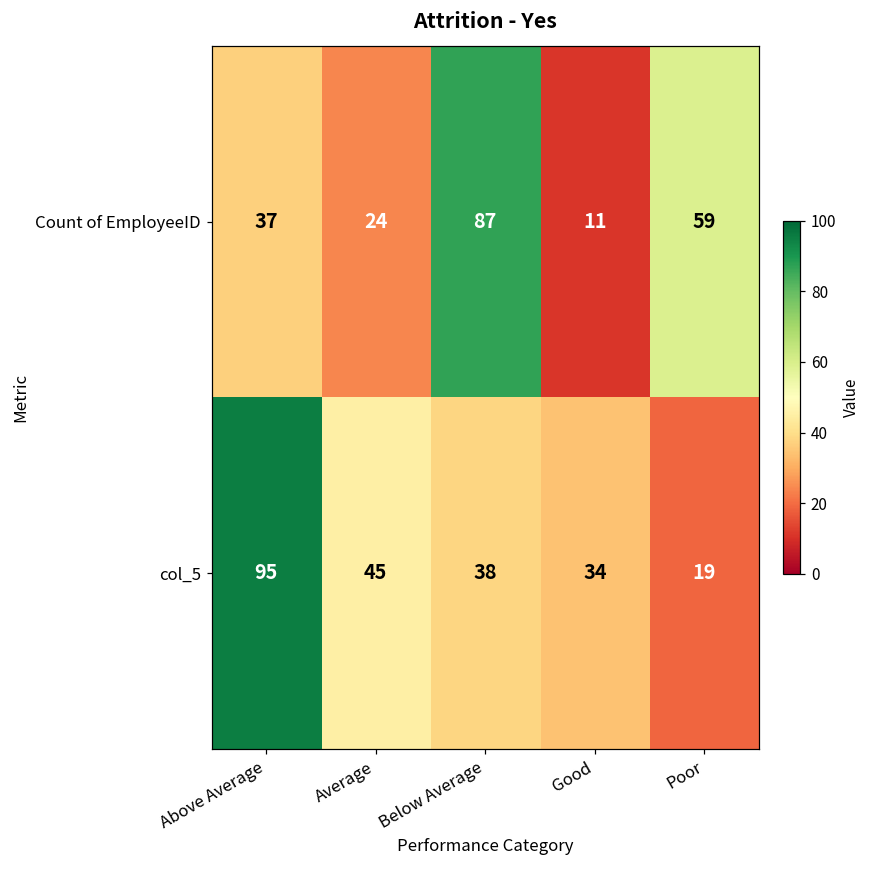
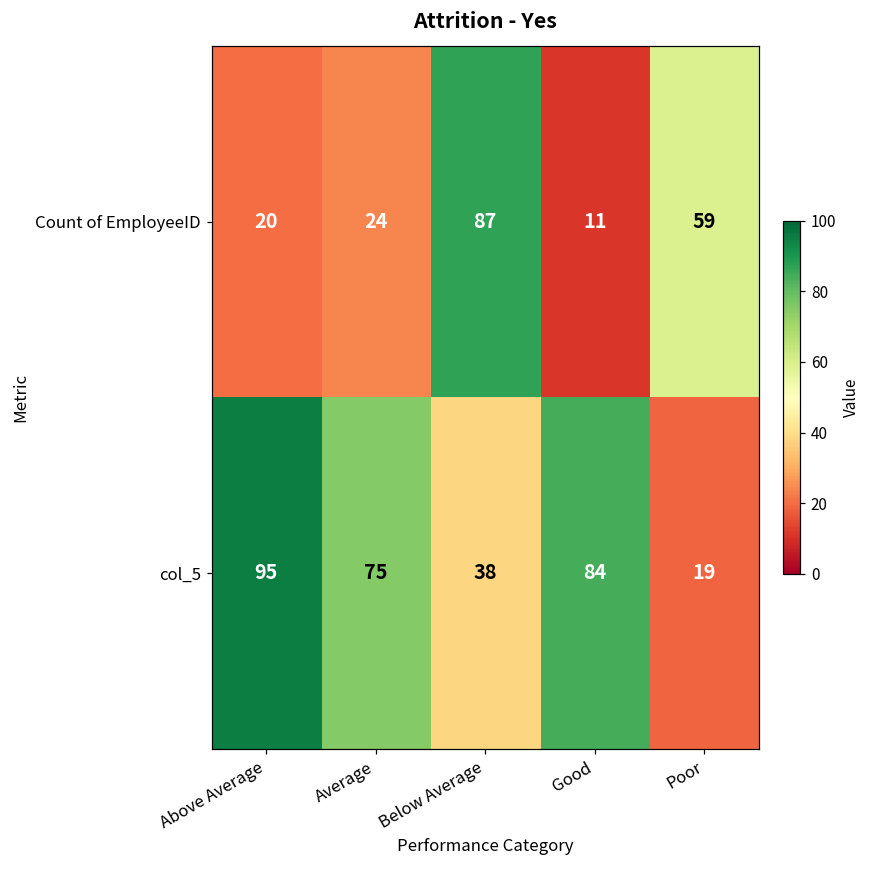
Count of EmployeeID, Above Average: 37 -> 20
col_5, Average: 45 -> 75
col_5, Good: 34 -> 84
